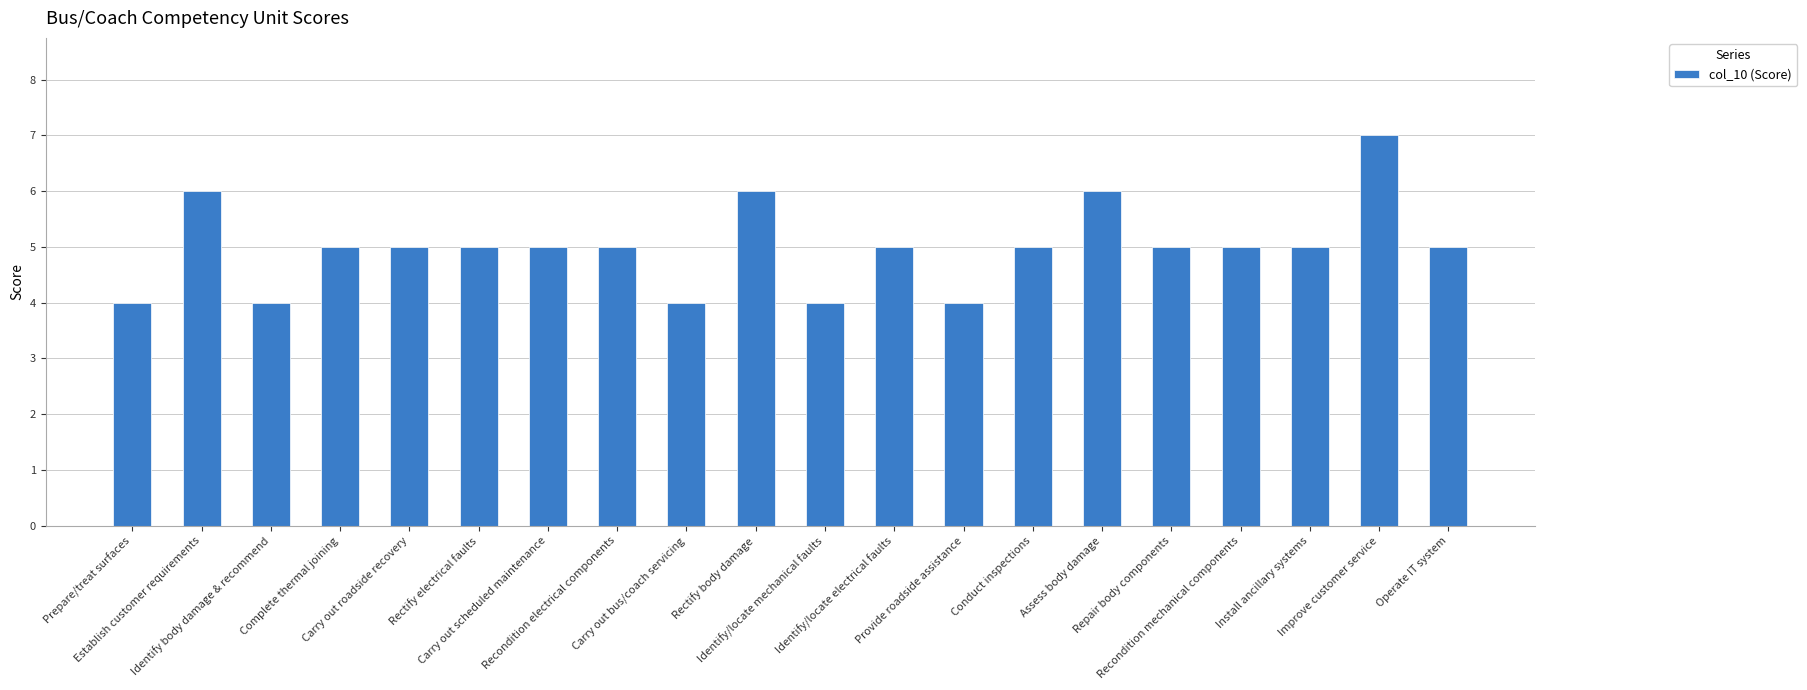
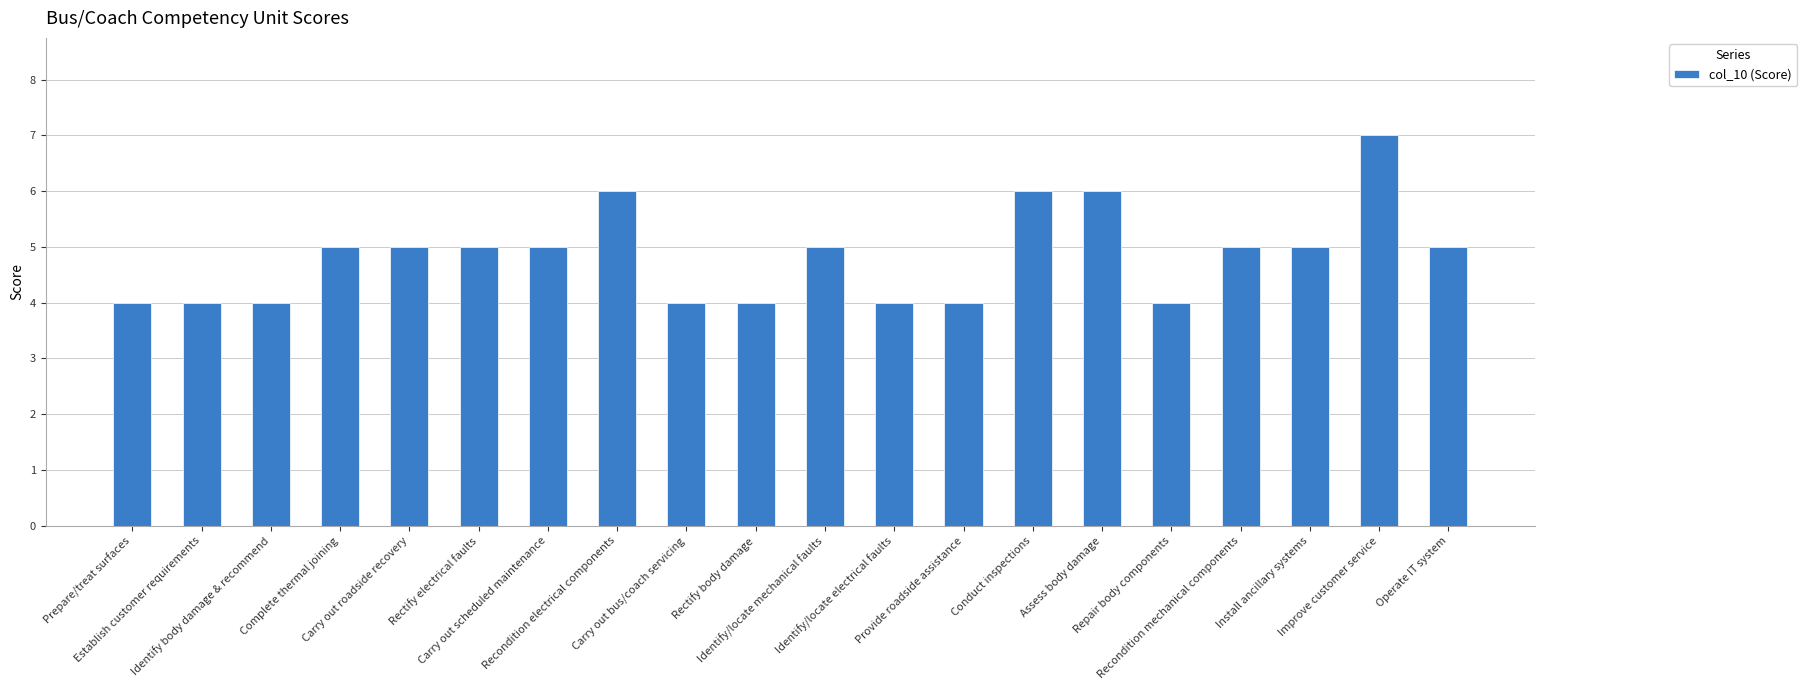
Establish customer requirements: 6 -> 4
Recondition electrical components: 5 -> 6
Rectify body damage: 6 -> 4
Identify/locate mechanical faults: 4 -> 5
Identify/locate electrical faults: 5 -> 4
Conduct inspections: 5 -> 6
Repair body components: 5 -> 4
